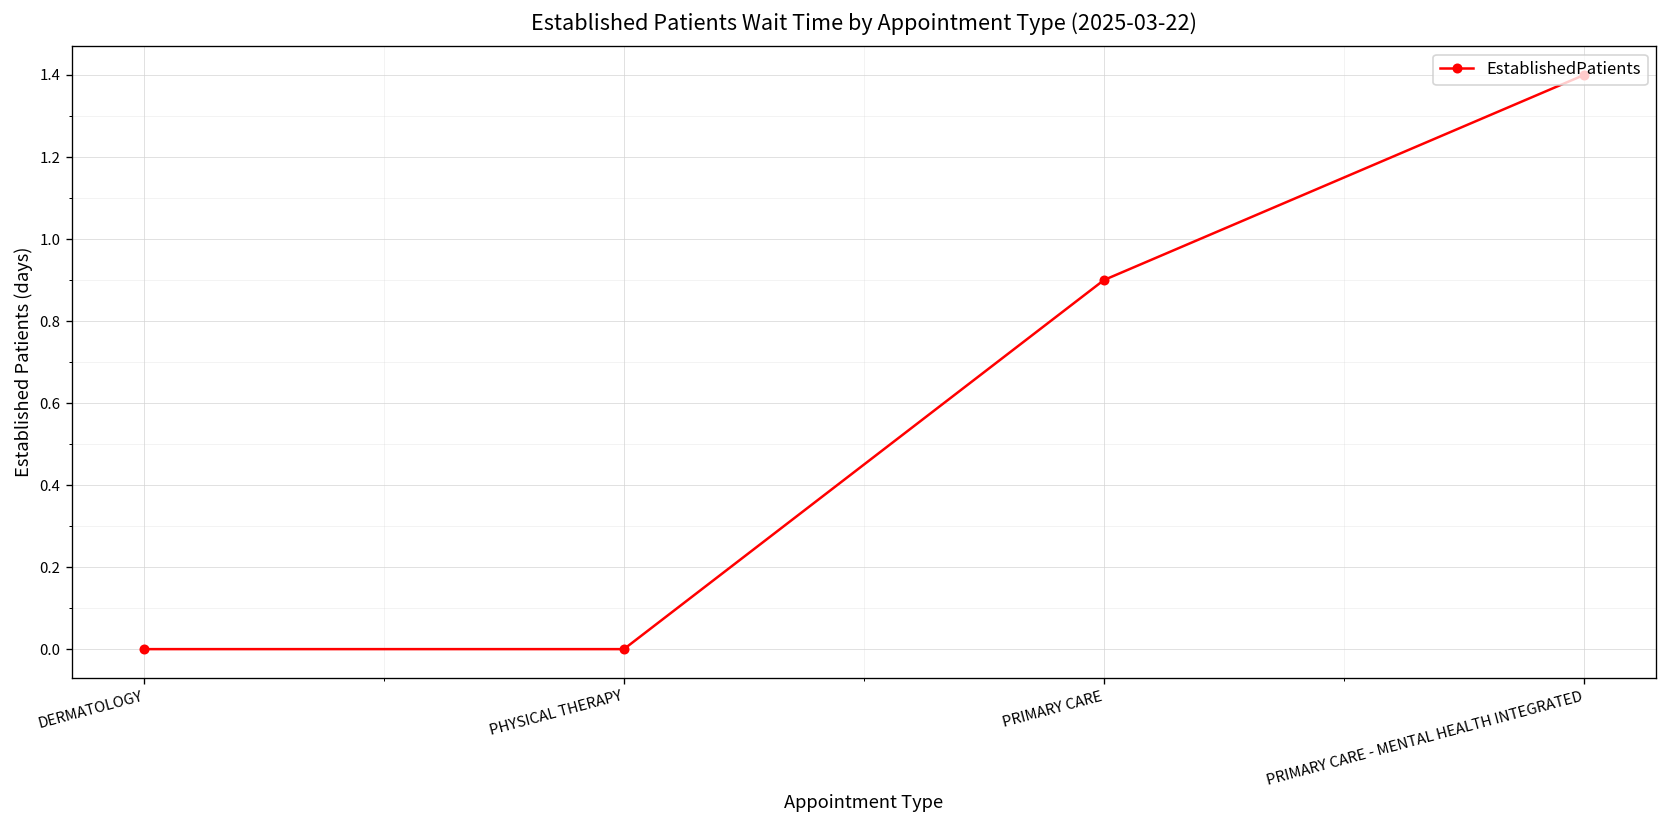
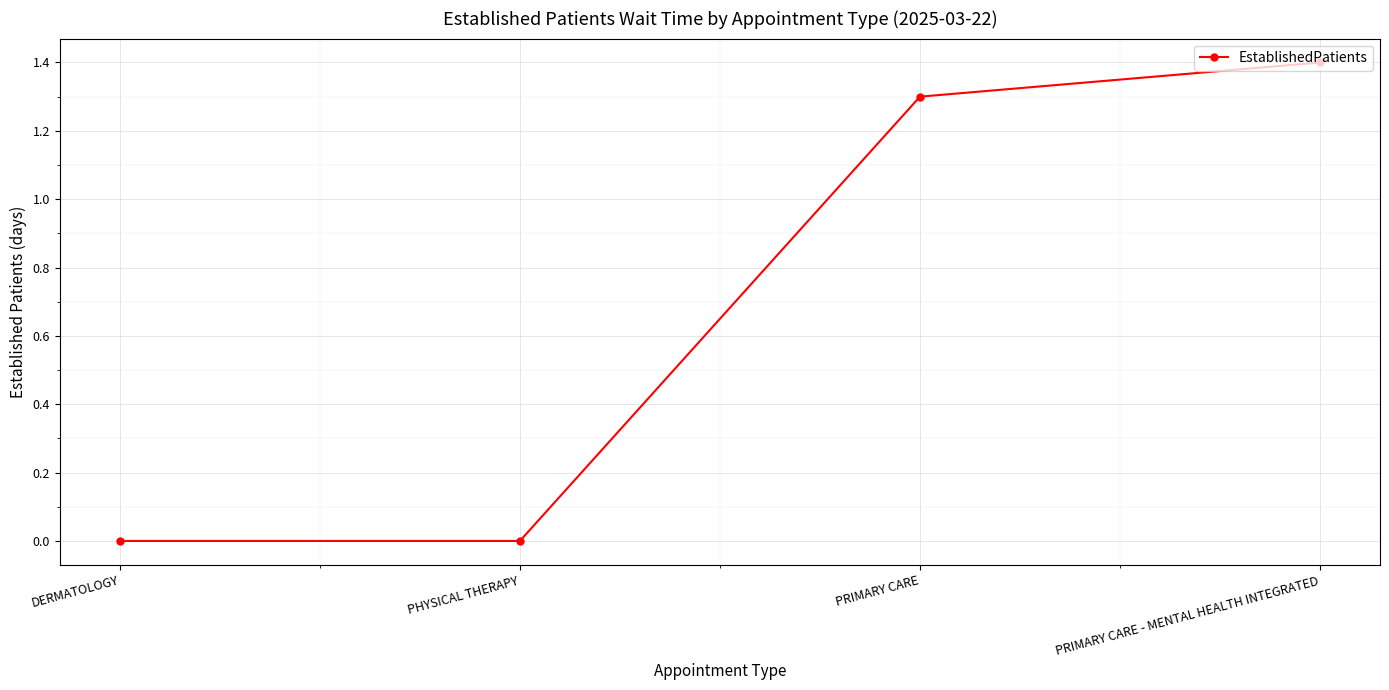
PRIMARY CARE: 0.9 -> 1.3
